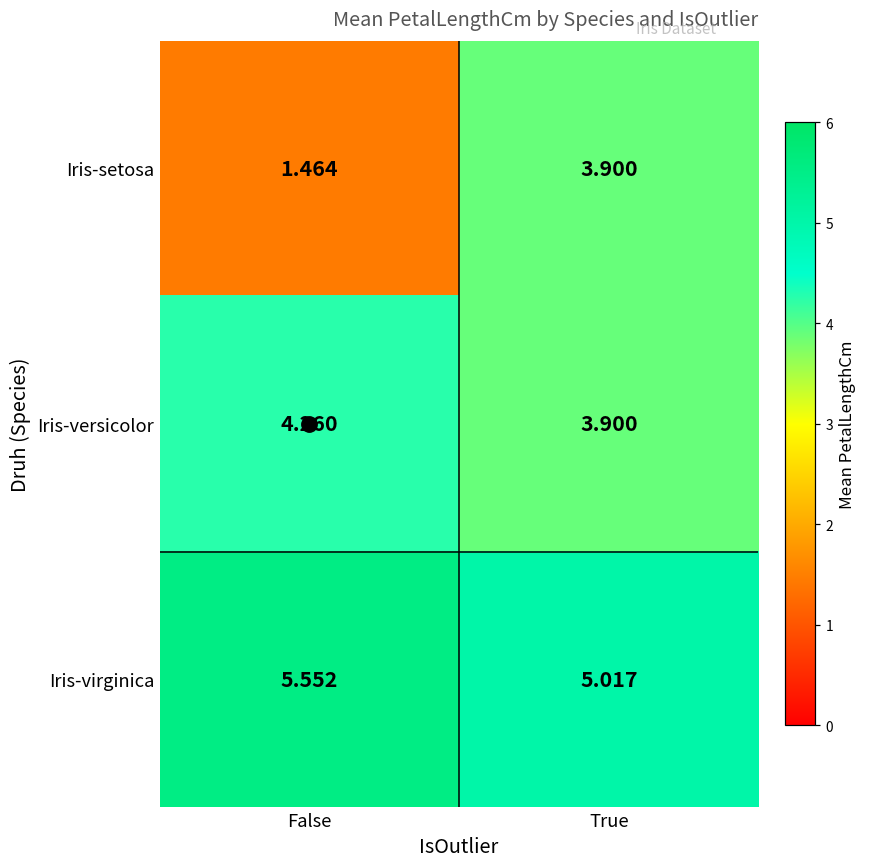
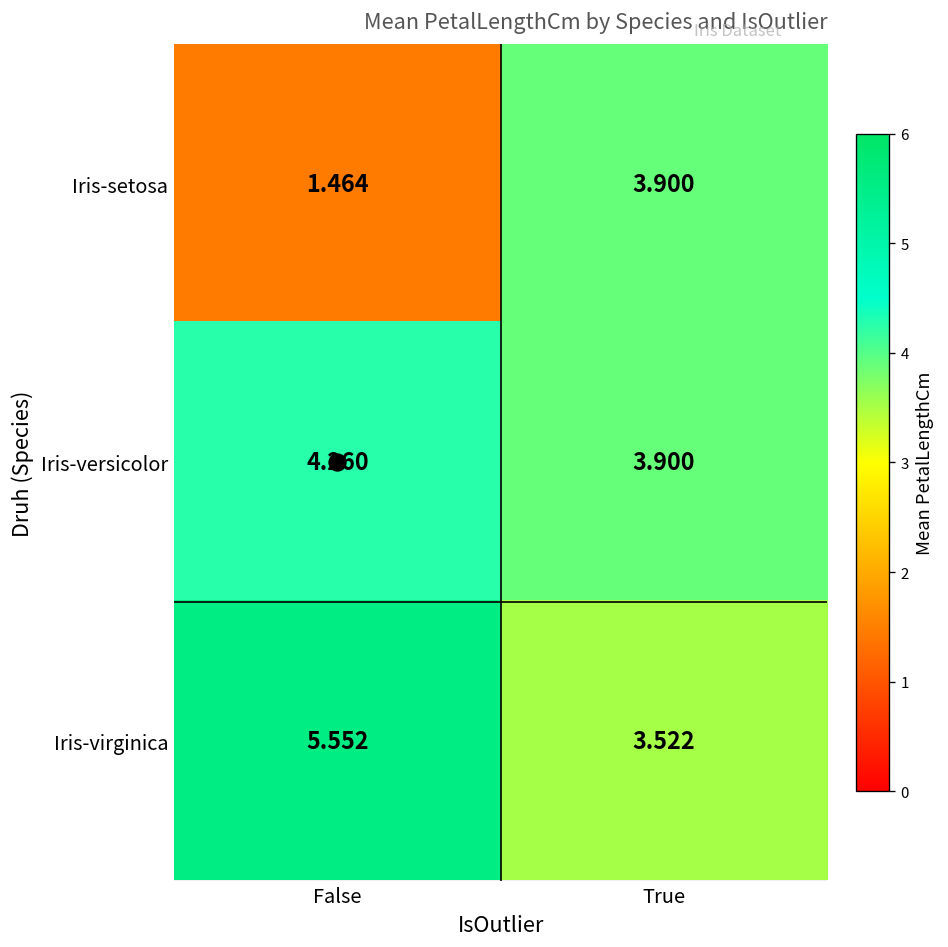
Iris-virginica, True: 5.017 -> 3.522
